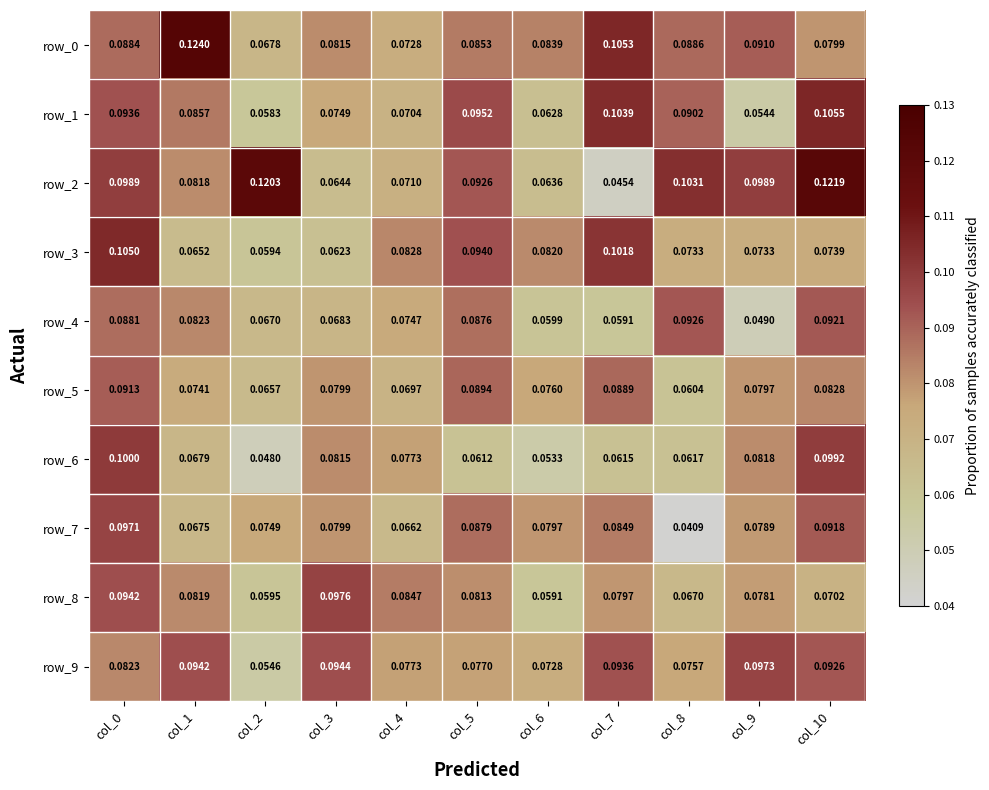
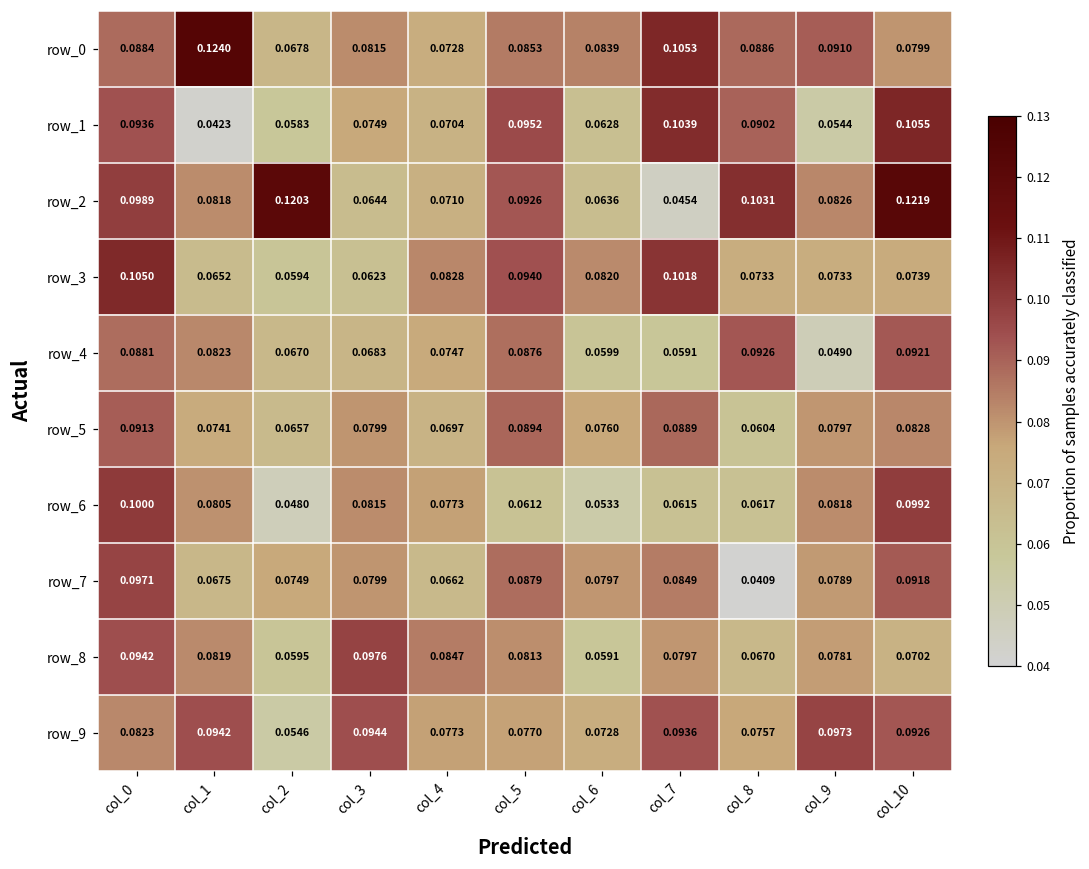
row_1, col_1: 0.0857 -> 0.0423
row_2, col_9: 0.0989 -> 0.0826
row_6, col_1: 0.0679 -> 0.0805
